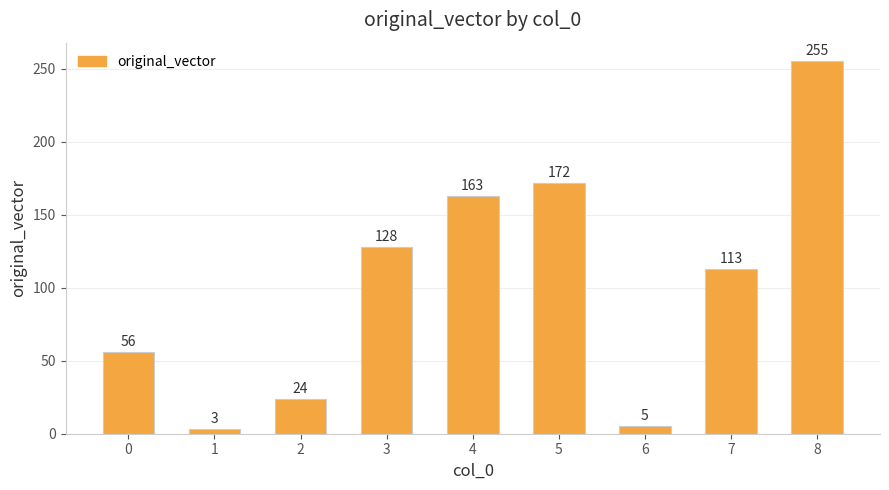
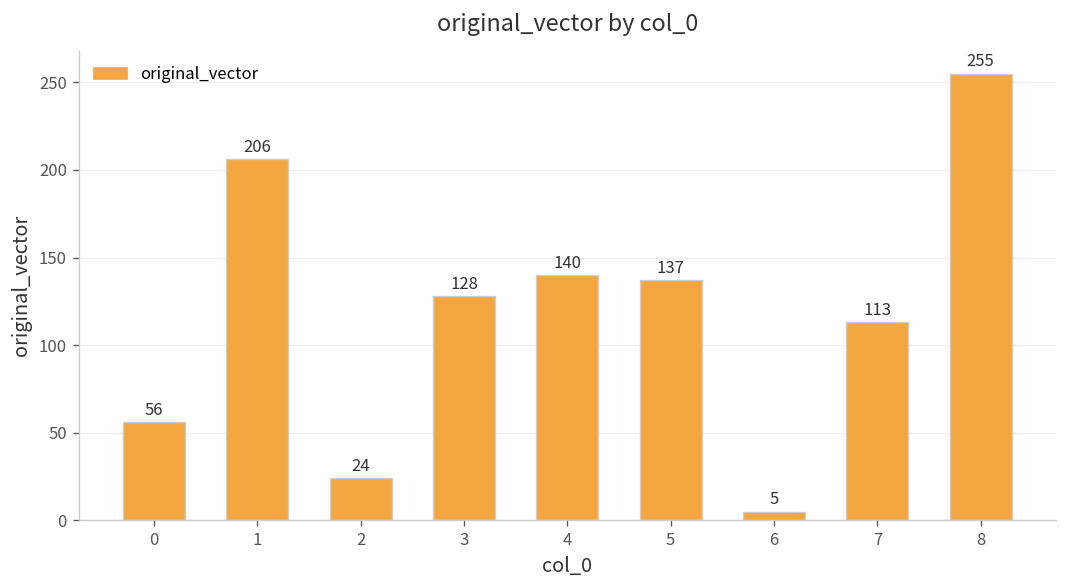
1: 3 -> 206
4: 163 -> 140
5: 172 -> 137
